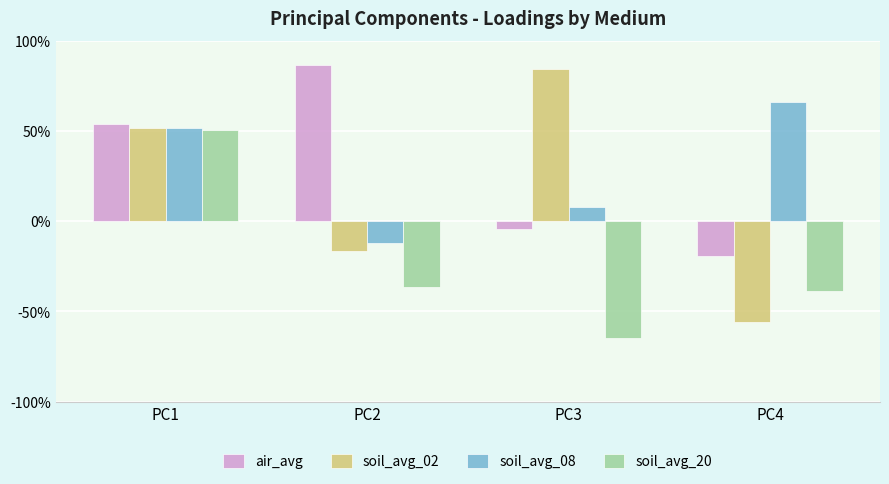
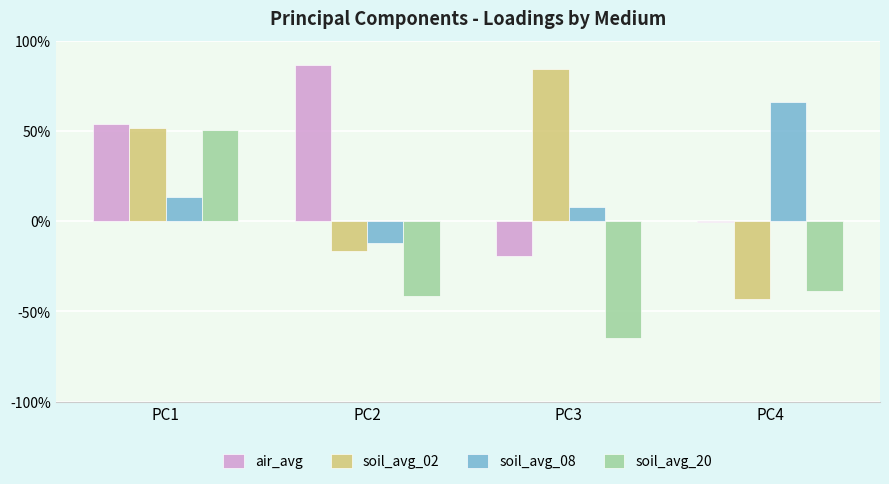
soil_avg_08, PC1: 52% -> 13%
soil_avg_20, PC2: -36% -> -42%
air_avg, PC3: -4% -> -19%
air_avg, PC4: -19% -> -1%
soil_avg_02, PC4: -56% -> -43%
